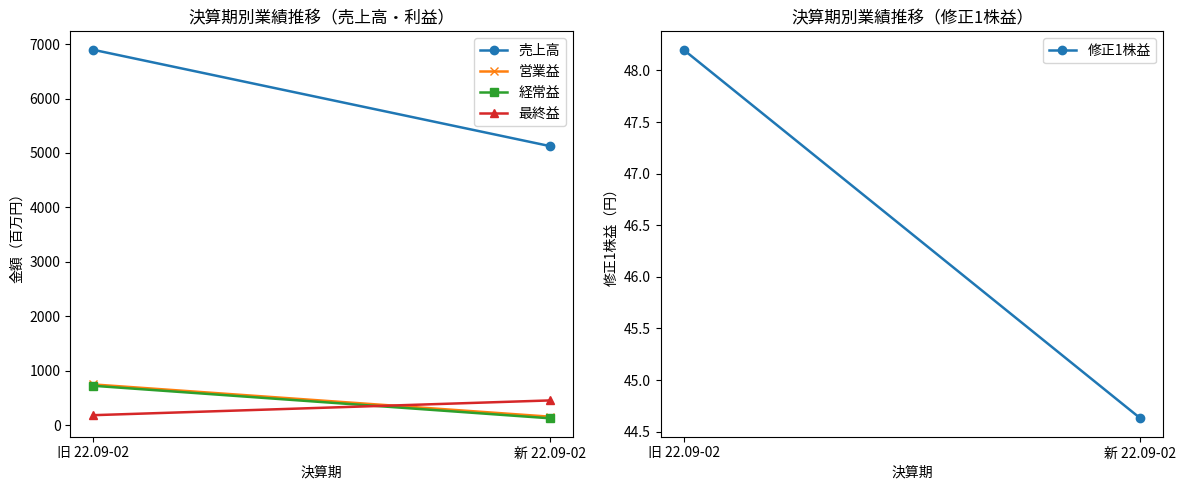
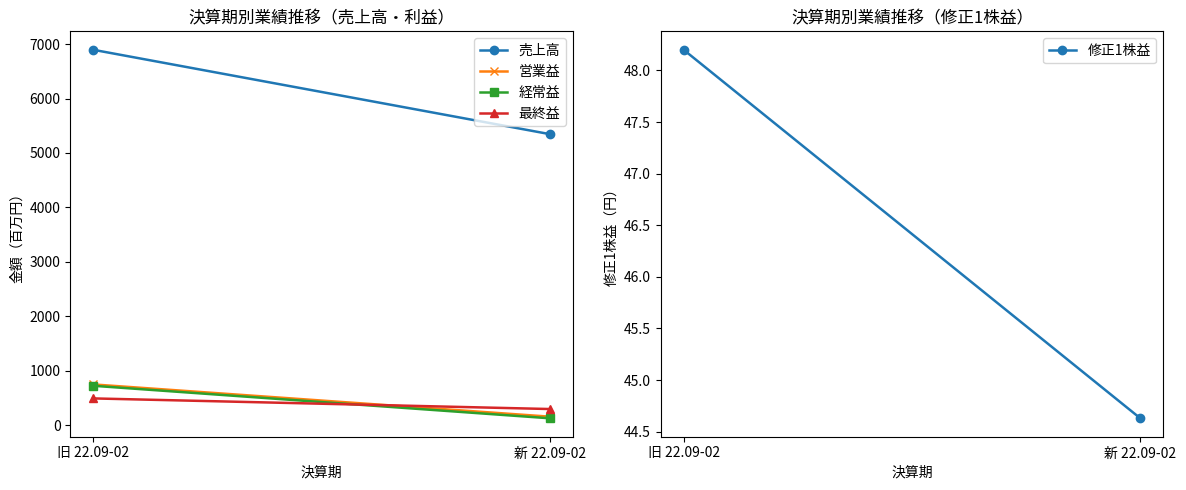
決算期別業績推移（売上高・利益）, 最終益, 旧 22.09-02: 200 -> 500
決算期別業績推移（売上高・利益）, 売上高, 新 22.09-02: 5100 -> 5300
決算期別業績推移（売上高・利益）, 最終益, 新 22.09-02: 500 -> 300
